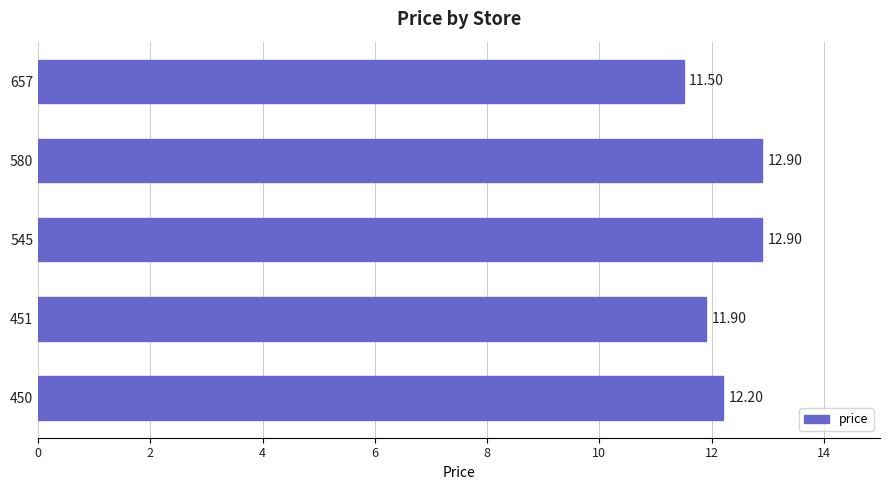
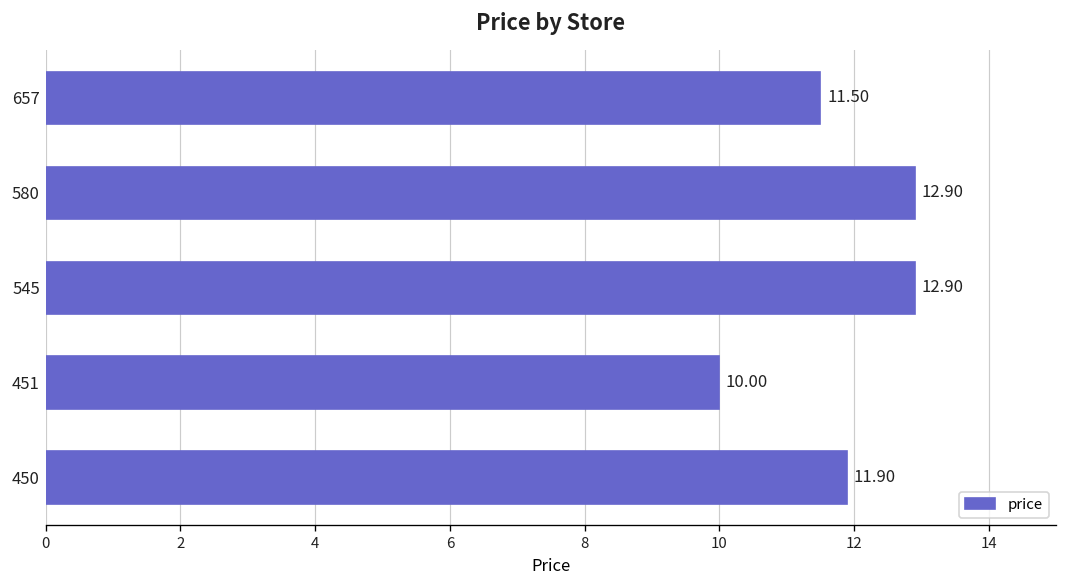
451: 11.90 -> 10.00
450: 12.20 -> 11.90
